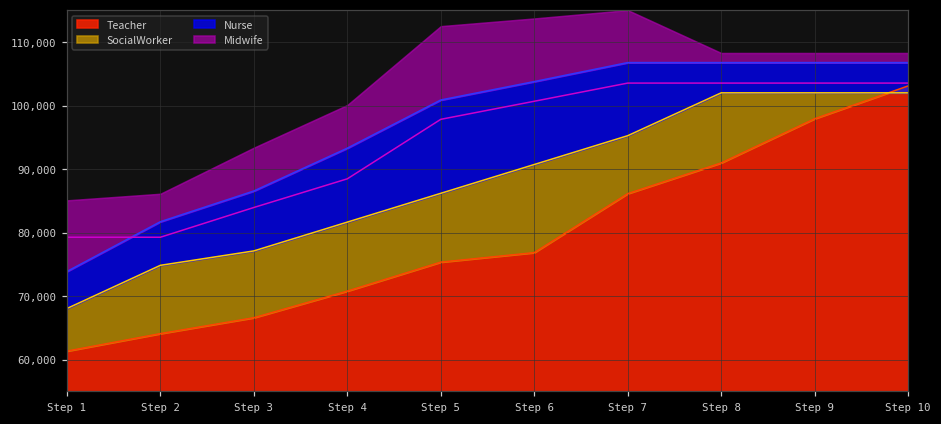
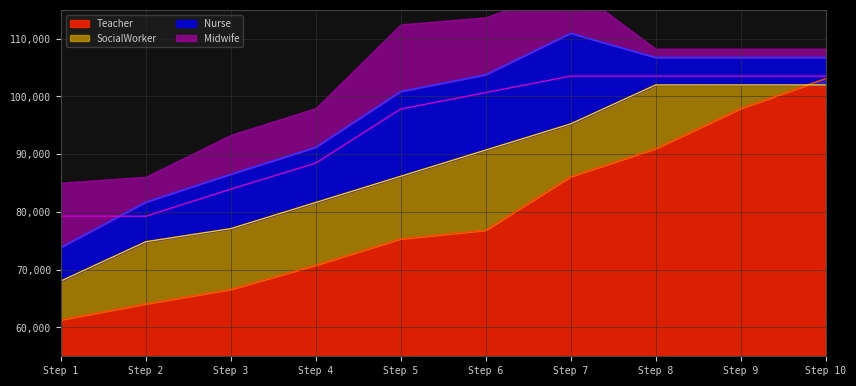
Nurse, Step 4: 93,000 -> 91,000
Nurse, Step 7: 107,000 -> 111,000
